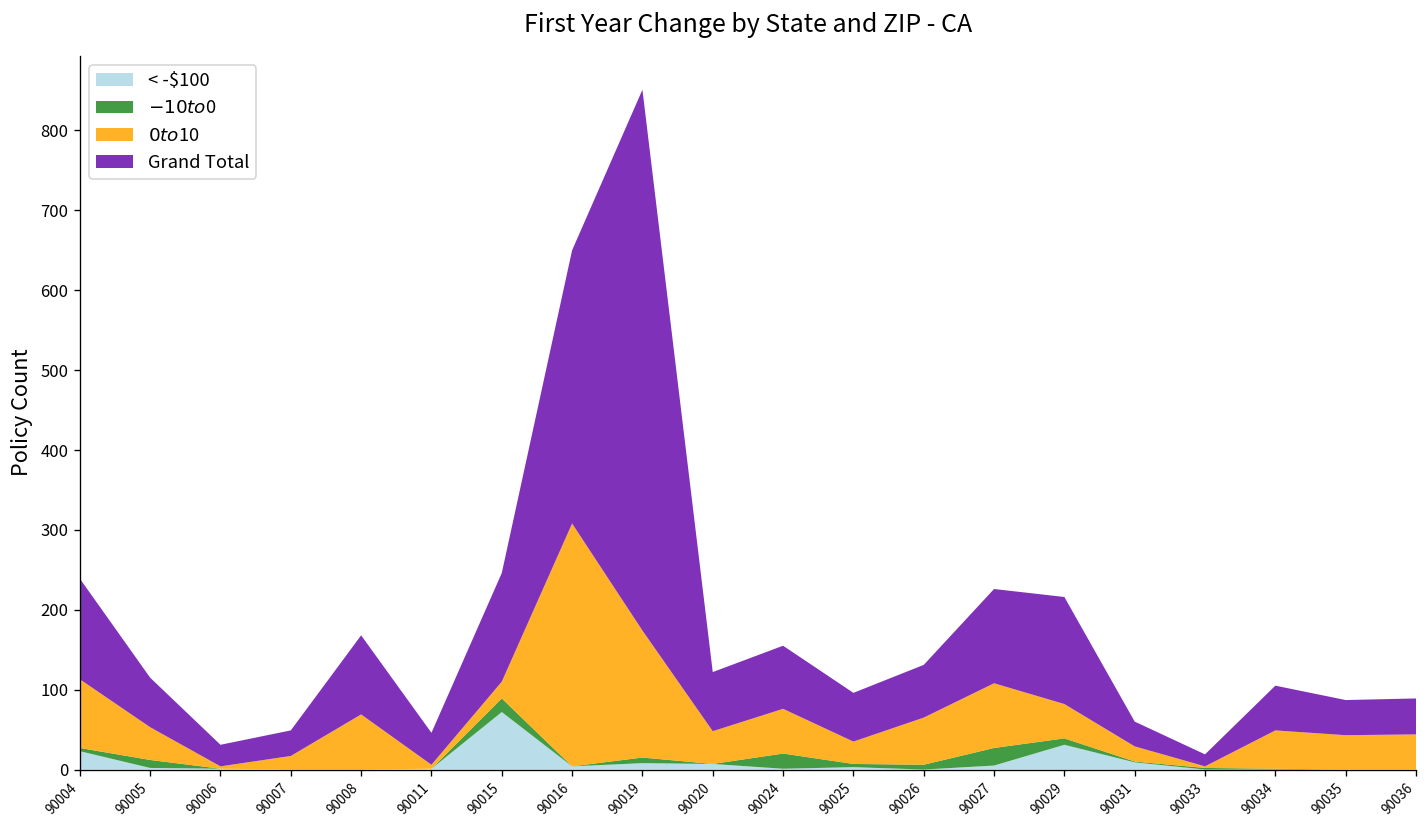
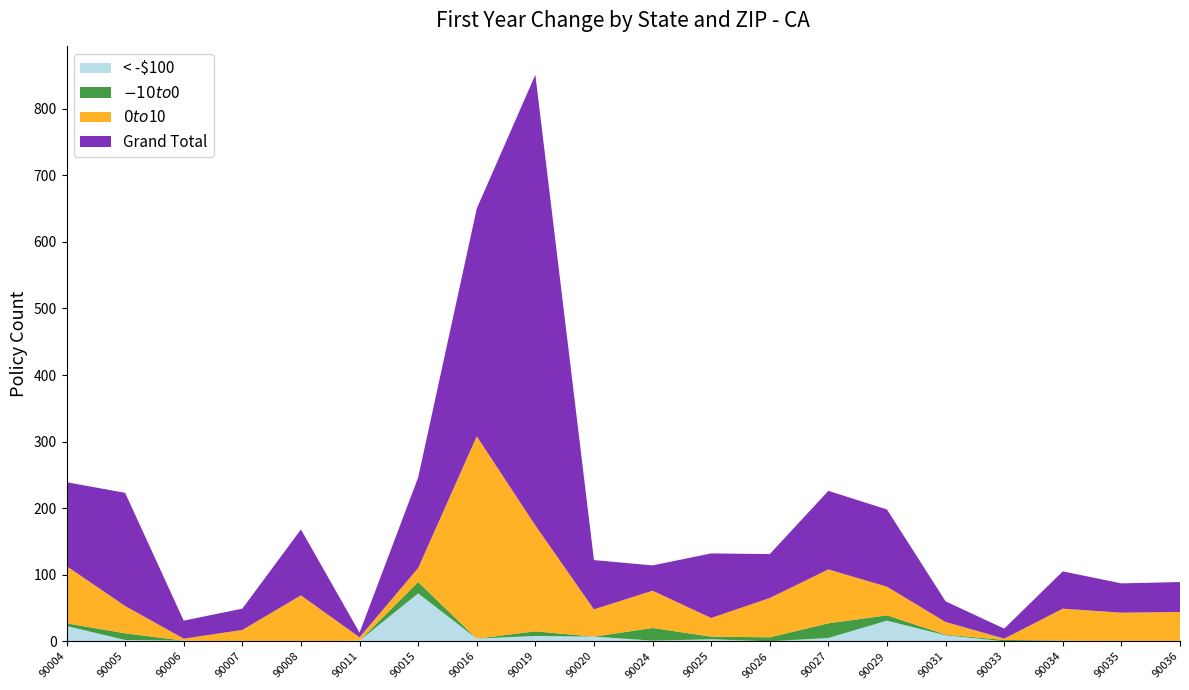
Grand Total, 90005: 60 -> 170
Grand Total, 90011: 40 -> 10
Grand Total, 90024: 80 -> 40
Grand Total, 90025: 60 -> 100
Grand Total, 90029: 130 -> 120
